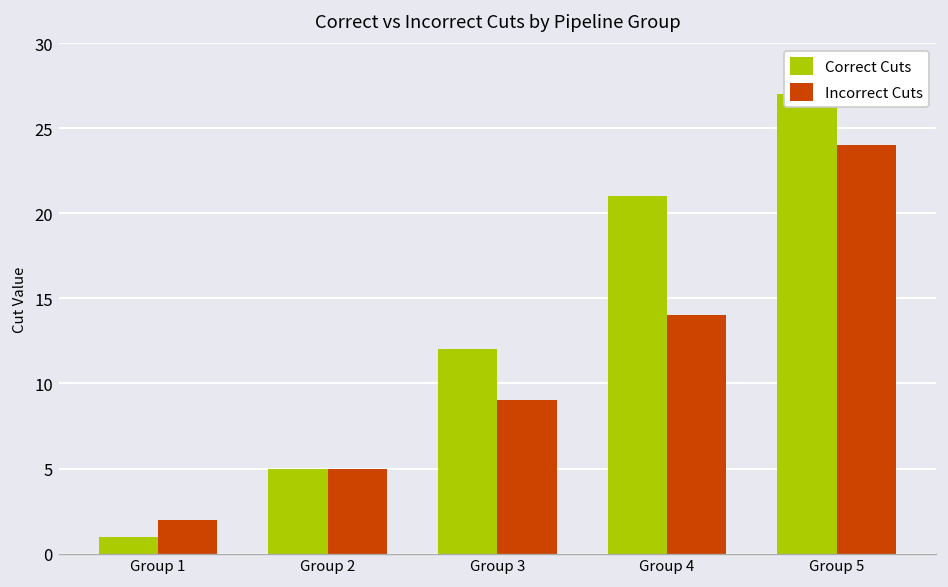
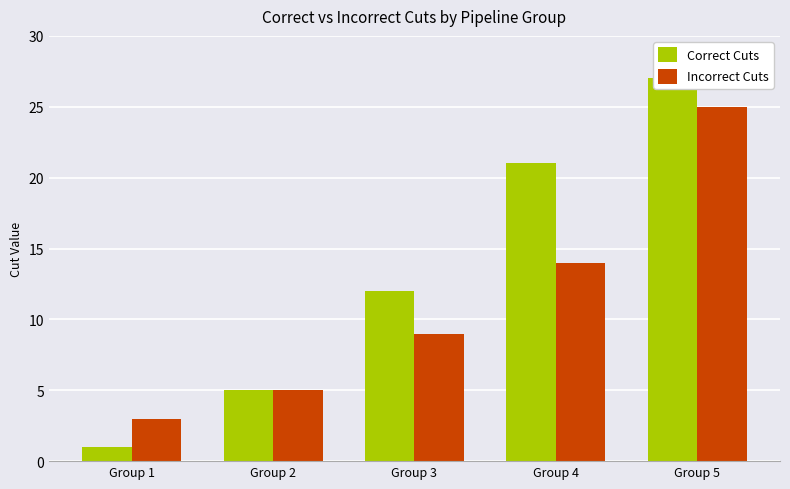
Incorrect Cuts, Group 1: 2 -> 3
Incorrect Cuts, Group 5: 24 -> 25
